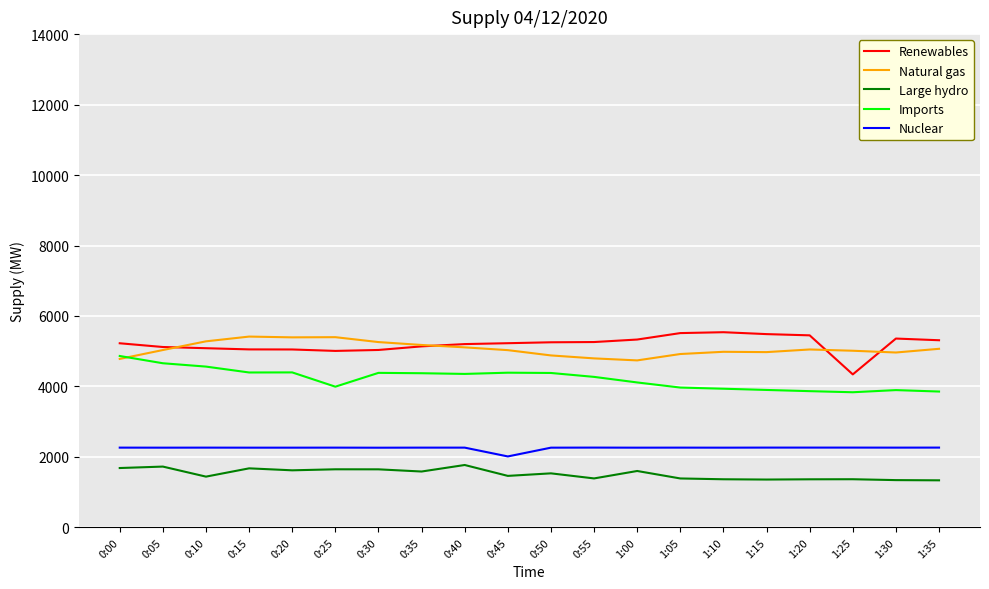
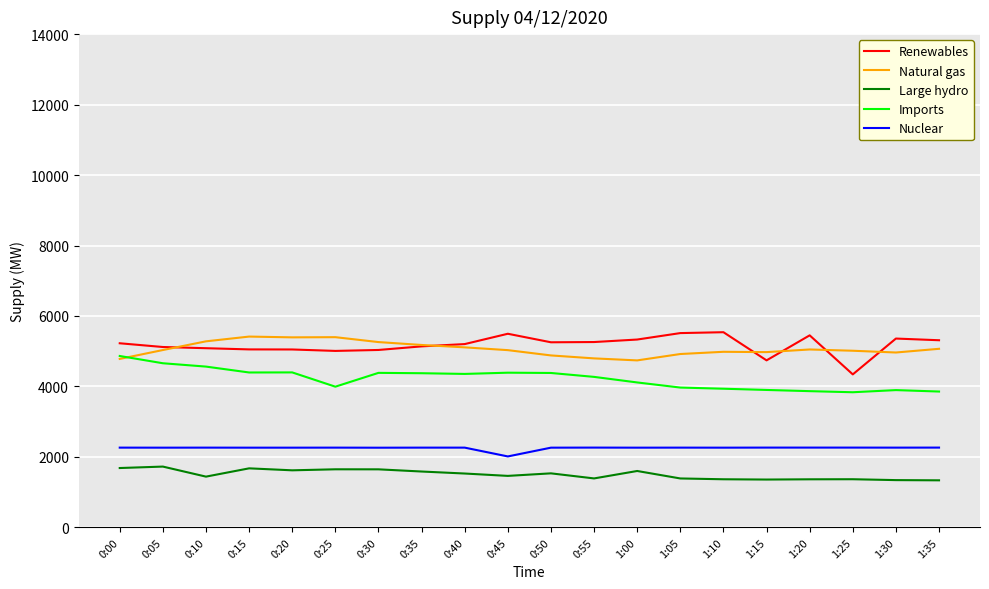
Large hydro, 0:40: 1800 -> 1500
Renewables, 0:45: 5200 -> 5500
Renewables, 1:15: 5500 -> 4700
